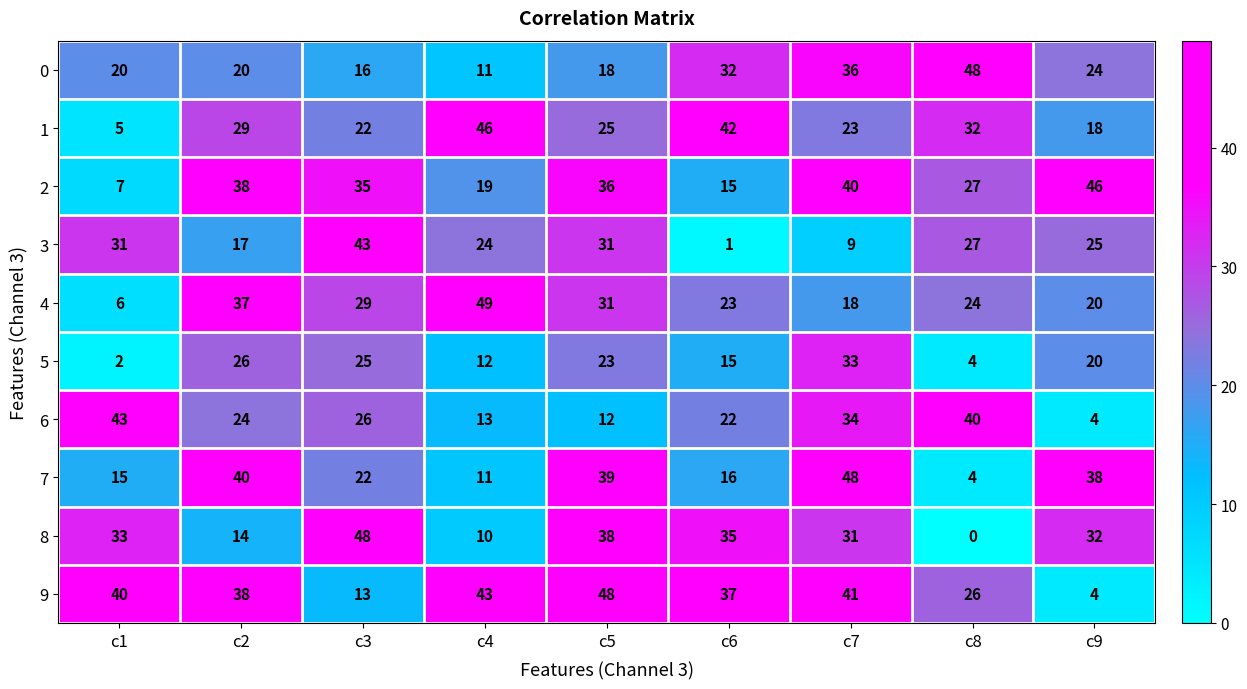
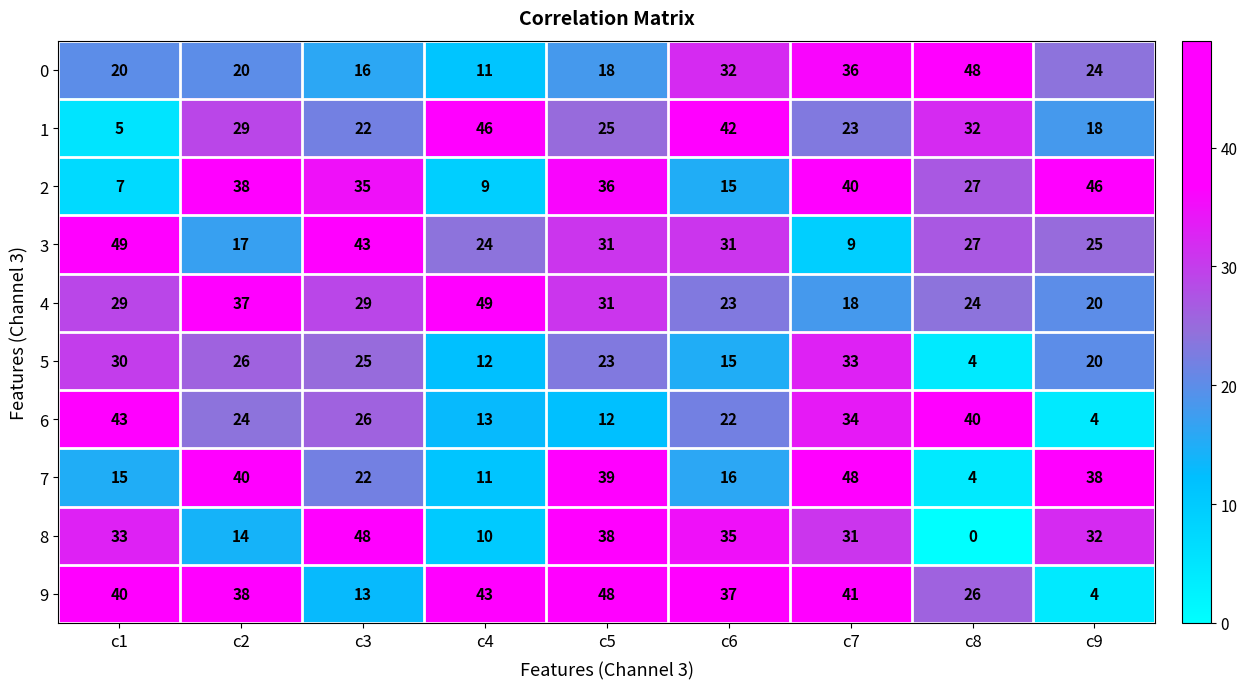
2, c4: 19 -> 9
3, c1: 31 -> 49
3, c6: 1 -> 31
4, c1: 6 -> 29
5, c1: 2 -> 30
